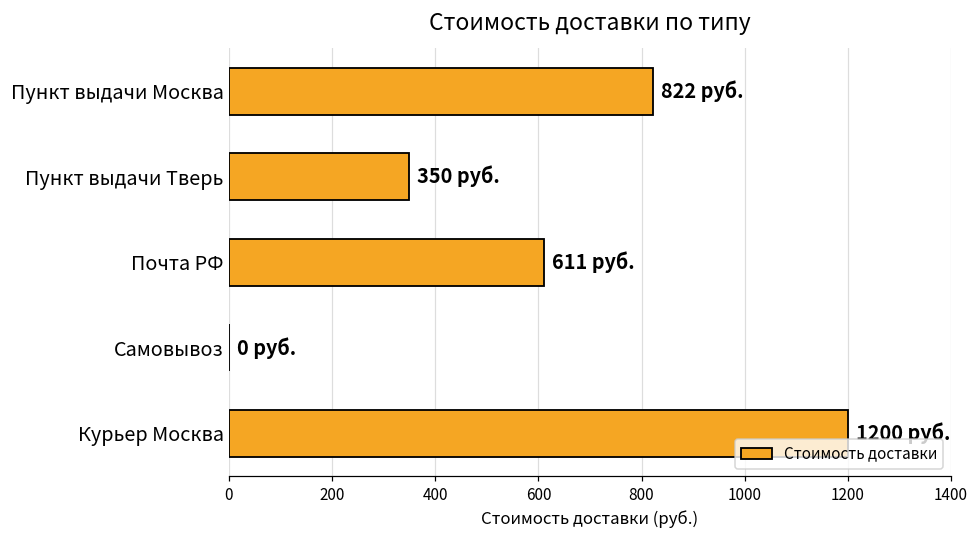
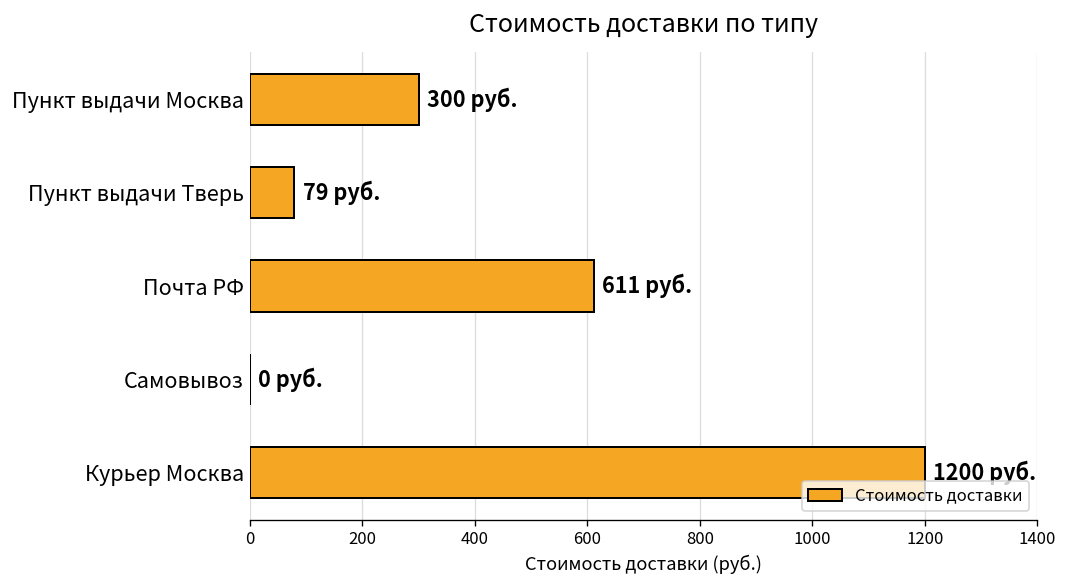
Пункт выдачи Москва: 822 -> 300
Пункт выдачи Тверь: 350 -> 79
